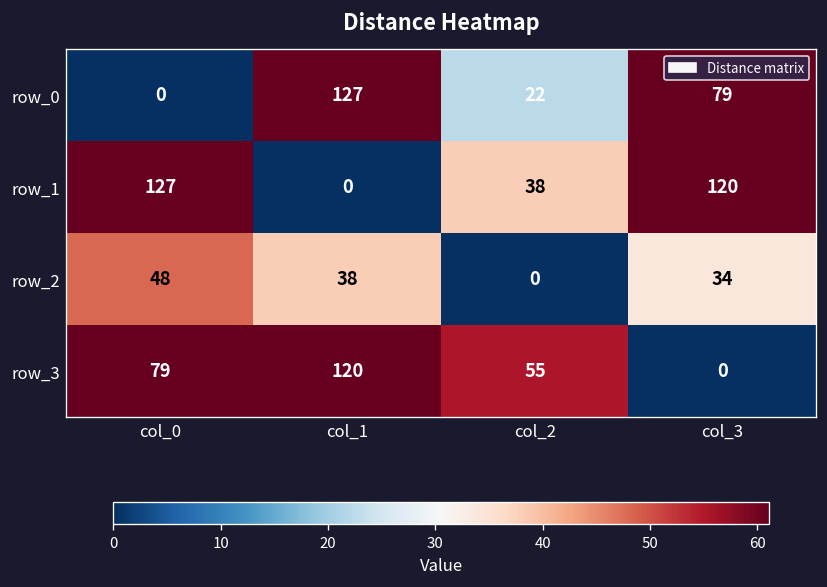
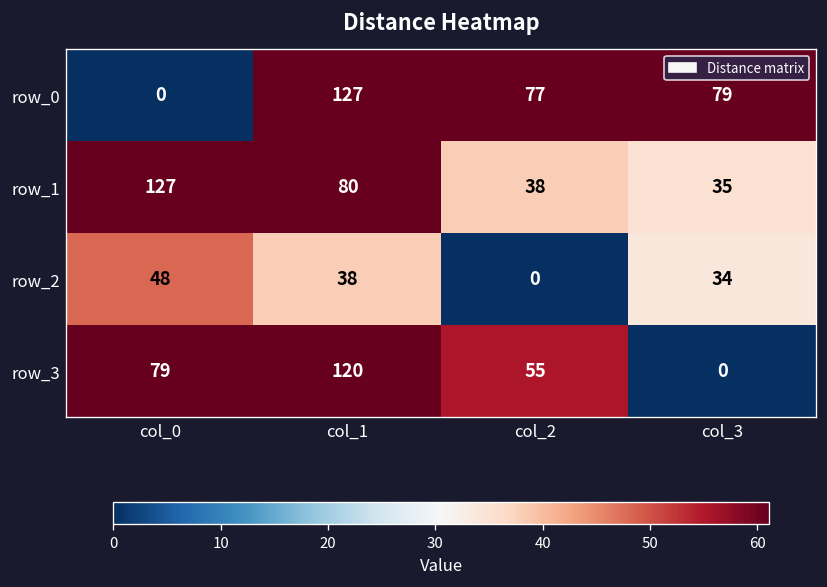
row_0, col_2: 22 -> 77
row_1, col_1: 0 -> 80
row_1, col_3: 120 -> 35
